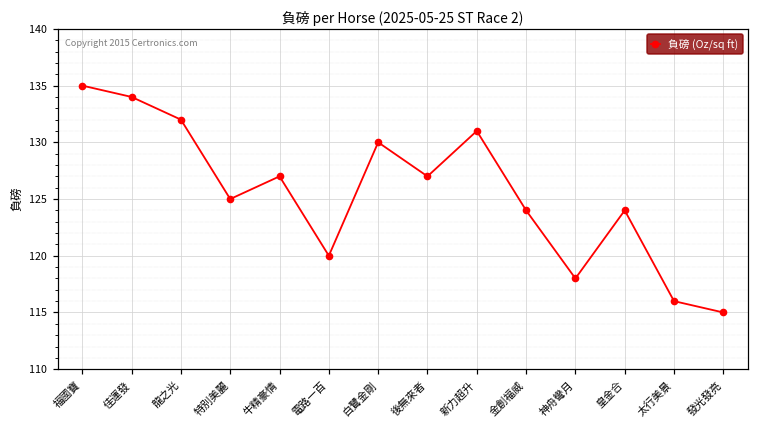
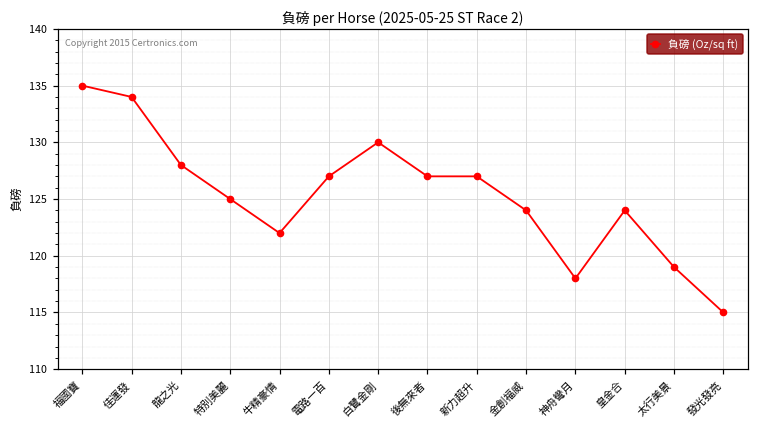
龍之光: 132 -> 128
牛精豪情: 127 -> 122
電路一百: 120 -> 127
新力超升: 131 -> 127
太行美景: 116 -> 119
